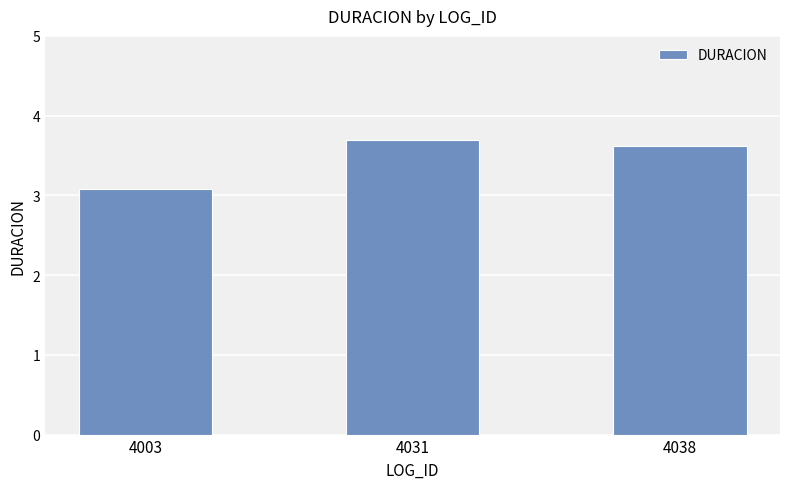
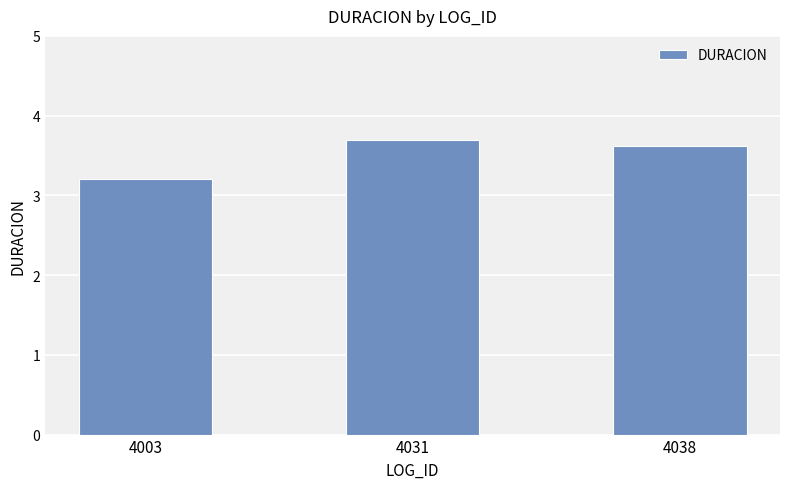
4003: 3.1 -> 3.2
